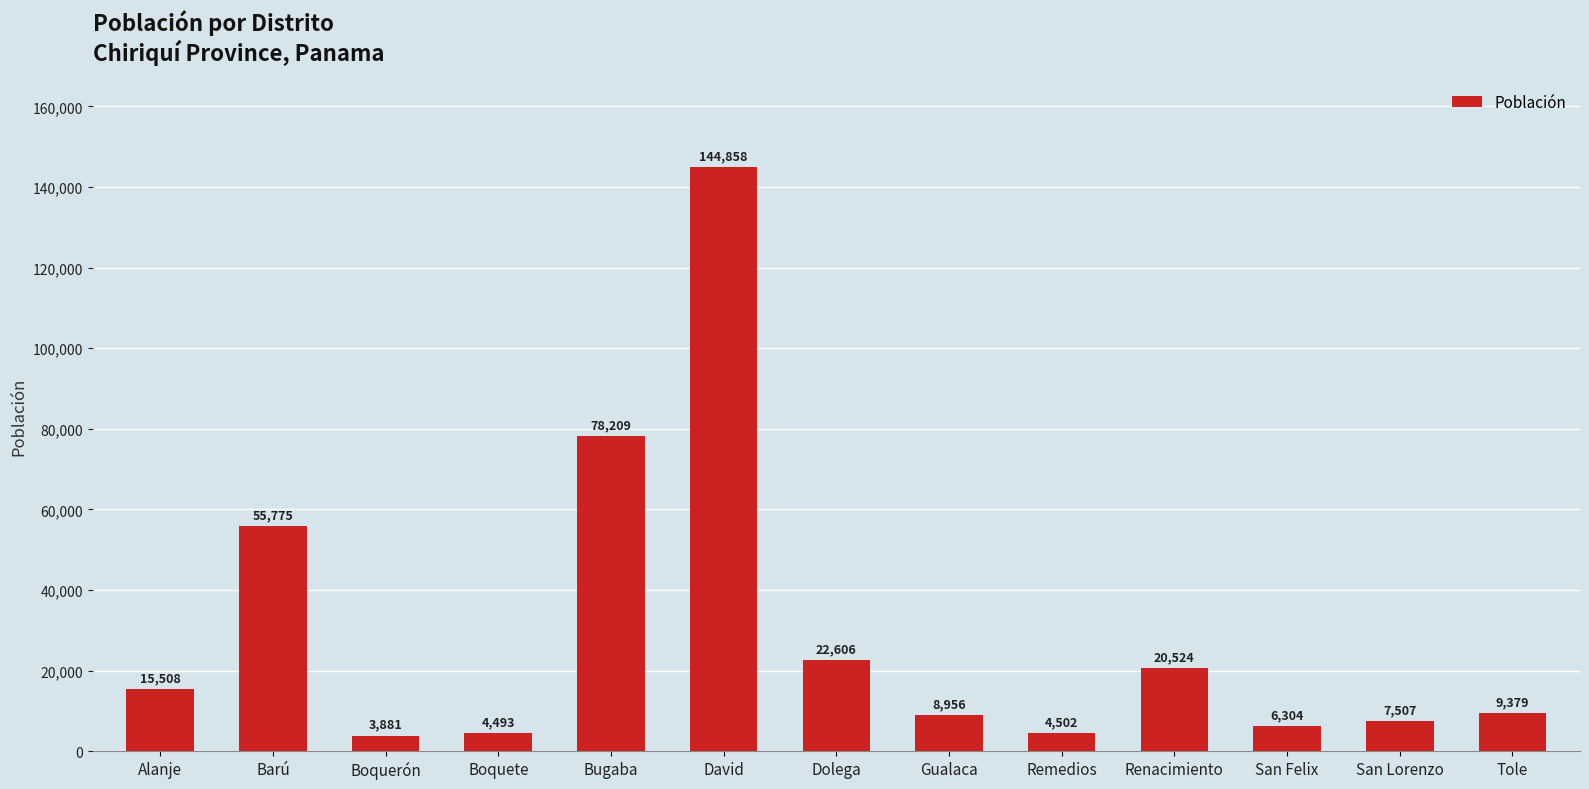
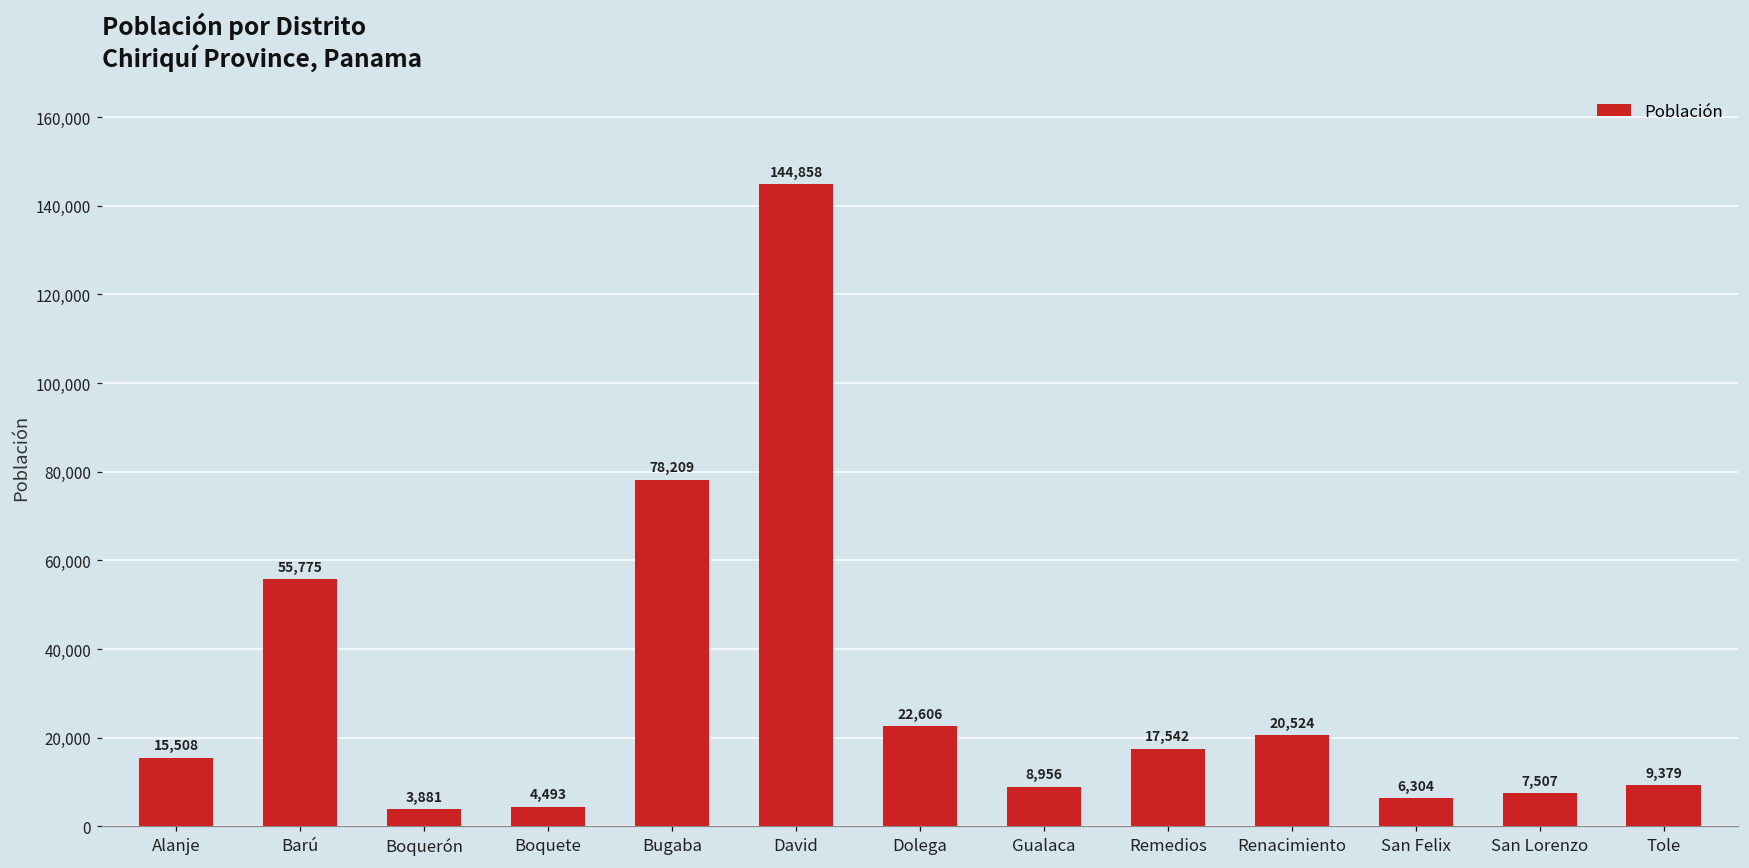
Remedios: 4,502 -> 17,542
